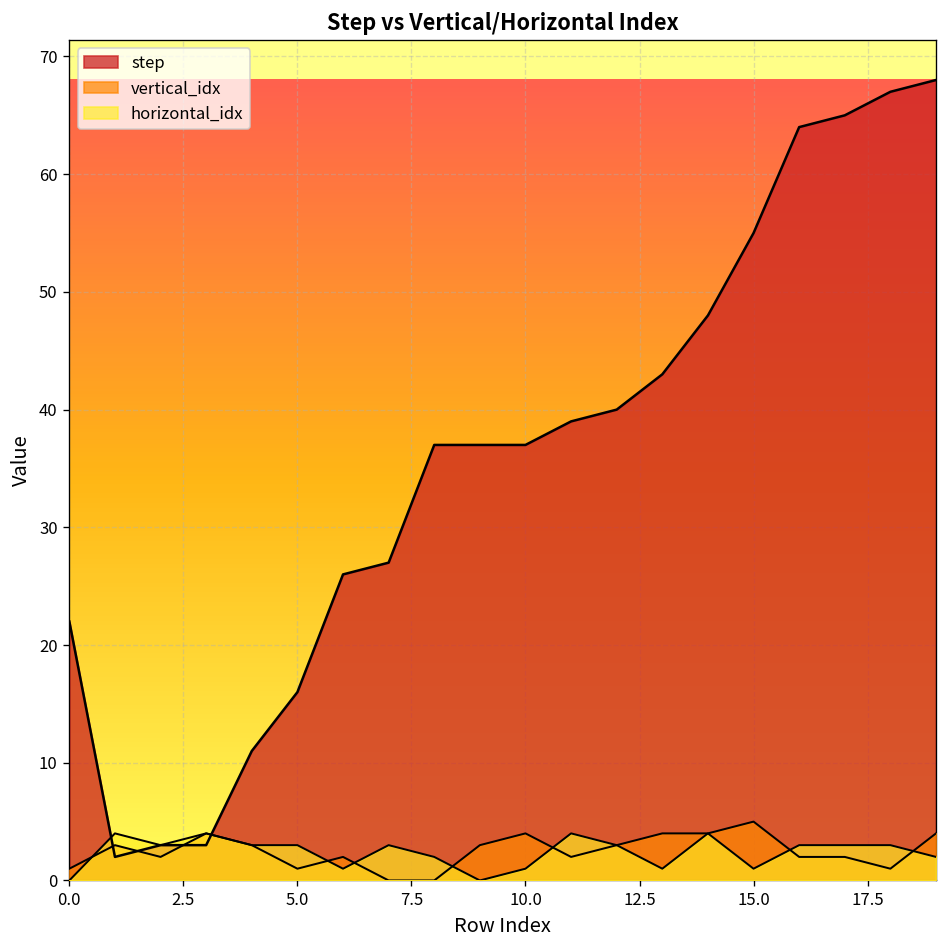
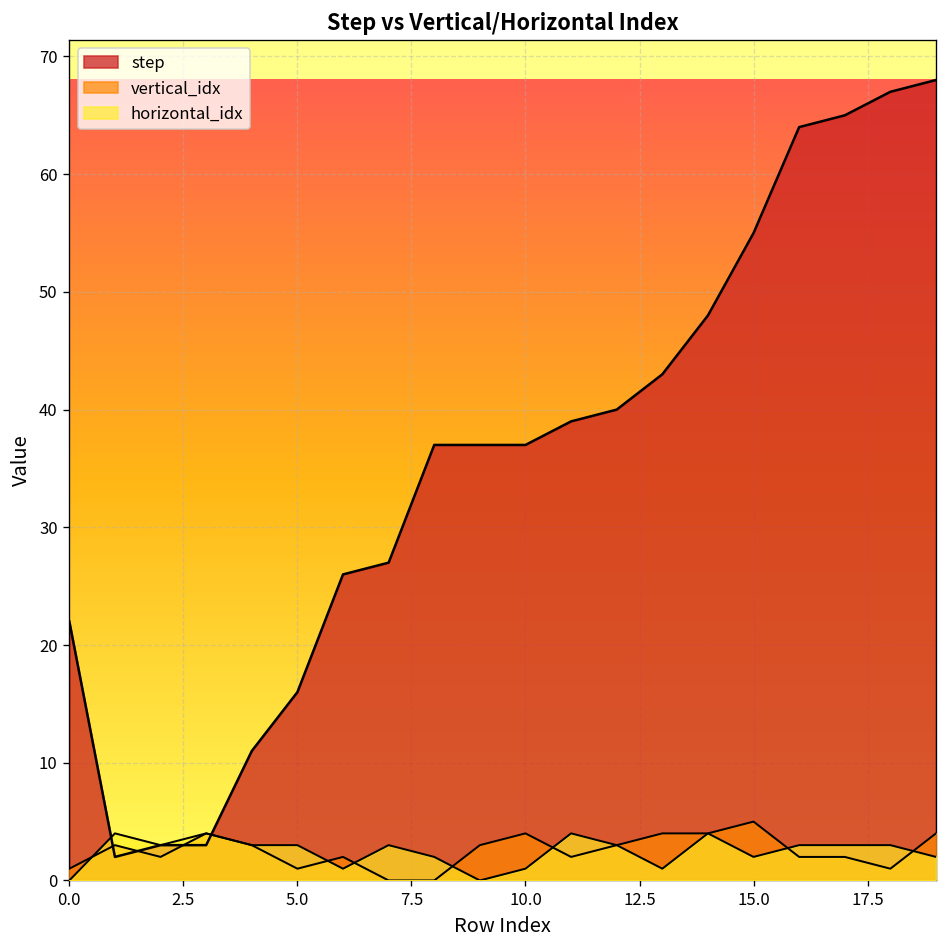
horizontal_idx, 15.0: 1 -> 2
